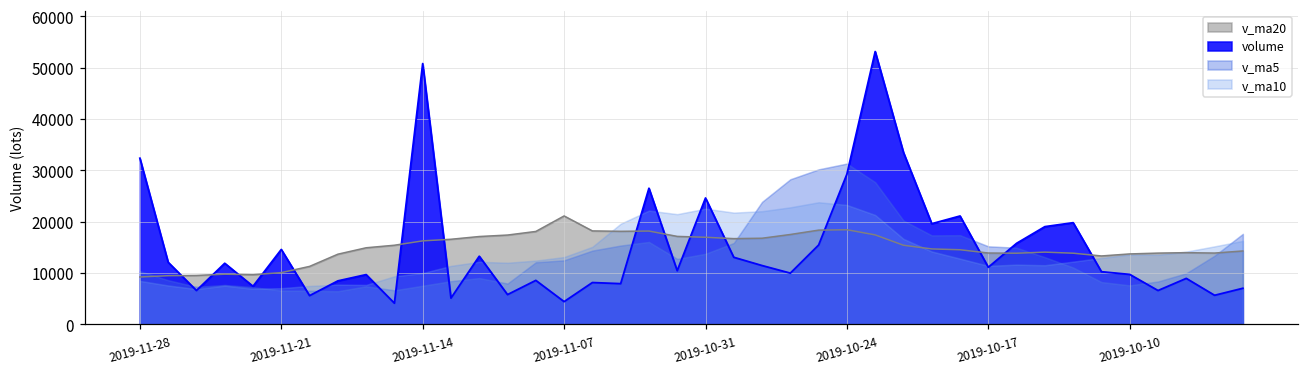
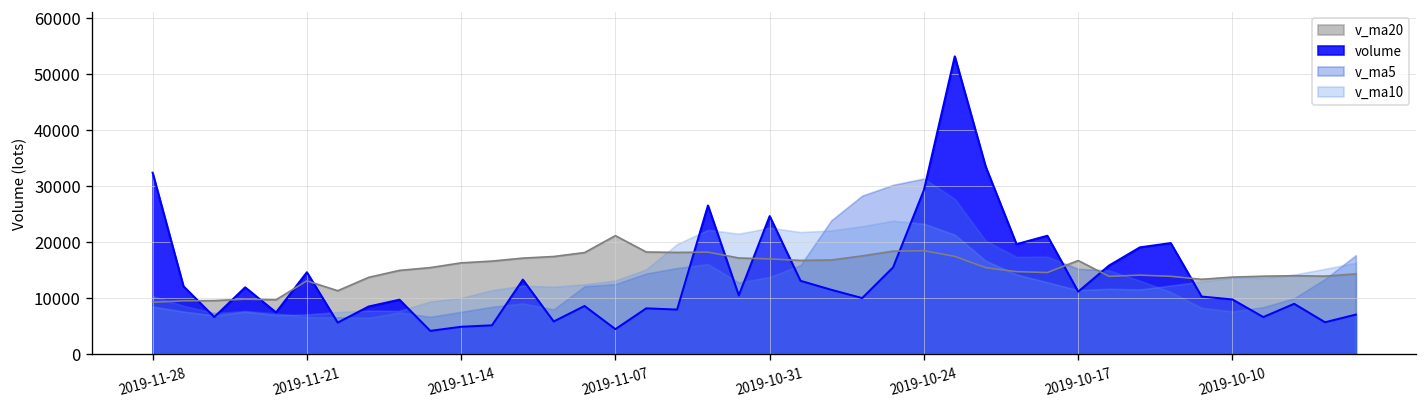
v_ma20, 2019-11-21: 10000 -> 13000
volume, 2019-11-14: 51000 -> 5000
v_ma20, 2019-10-17: 14000 -> 17000
